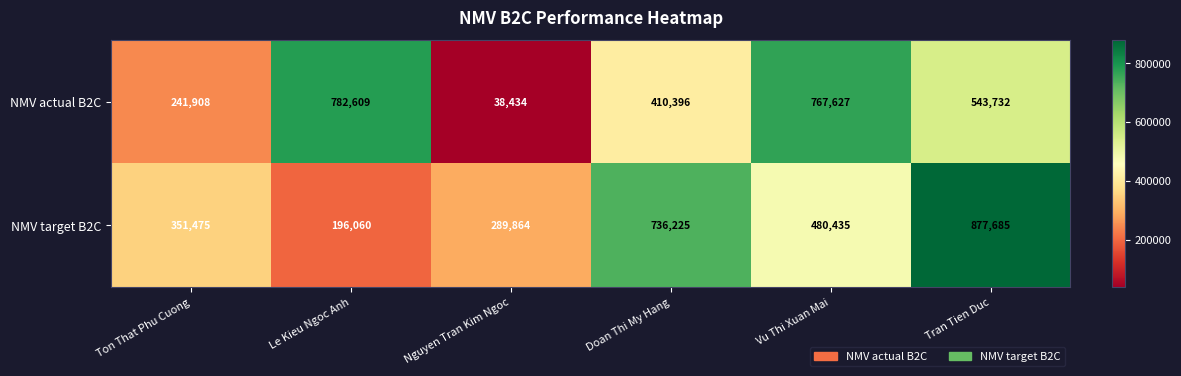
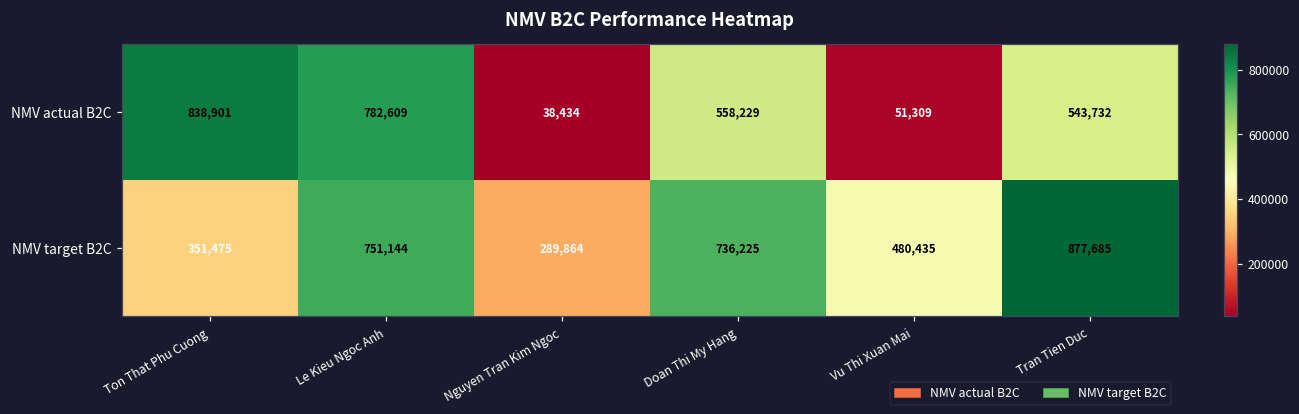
NMV actual B2C, Ton That Phu Cuong: 241,908 -> 838,901
NMV actual B2C, Doan Thi My Hang: 410,396 -> 558,229
NMV actual B2C, Vu Thi Xuan Mai: 767,627 -> 51,309
NMV target B2C, Le Kieu Ngoc Anh: 196,060 -> 751,144
